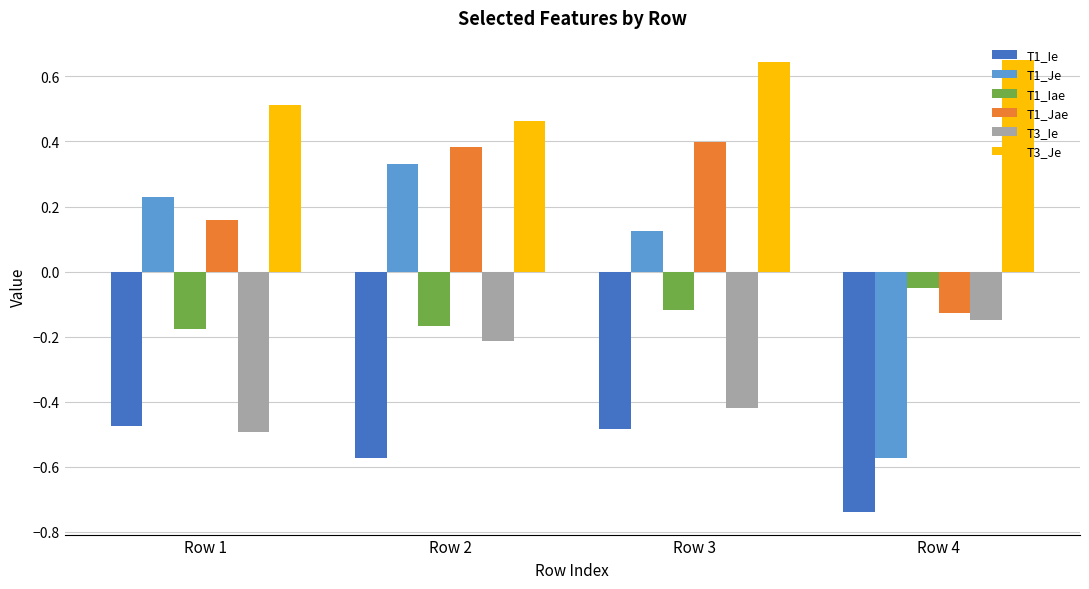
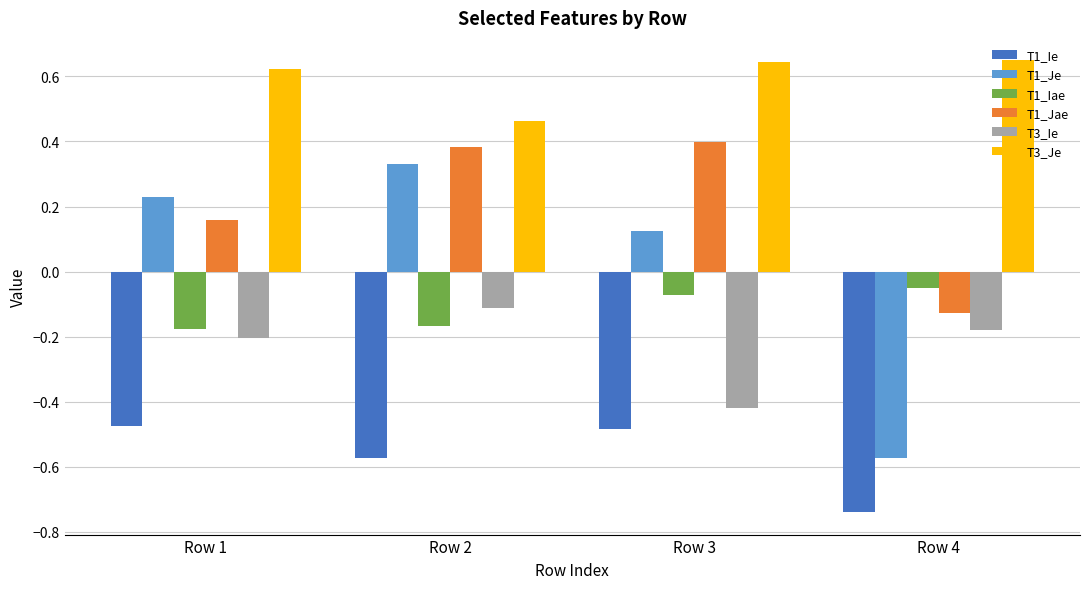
T3_Ie, Row 1: -0.49 -> -0.20
T3_Je, Row 1: 0.51 -> 0.62
T3_Ie, Row 2: -0.21 -> -0.11
T1_Iae, Row 3: -0.12 -> -0.07
T3_Ie, Row 4: -0.15 -> -0.18
